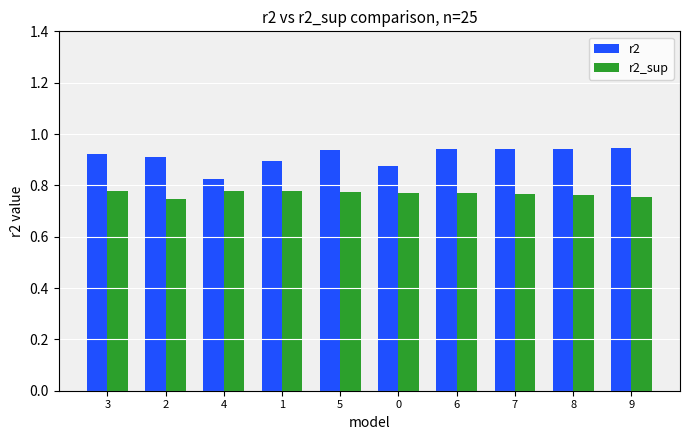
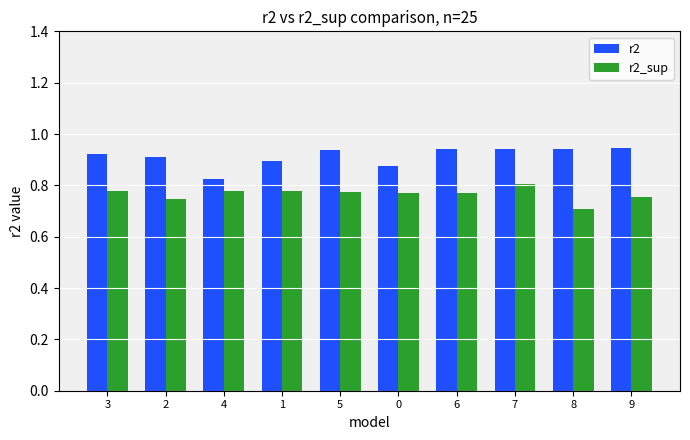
r2_sup, 7: 0.77 -> 0.80
r2_sup, 8: 0.76 -> 0.71
